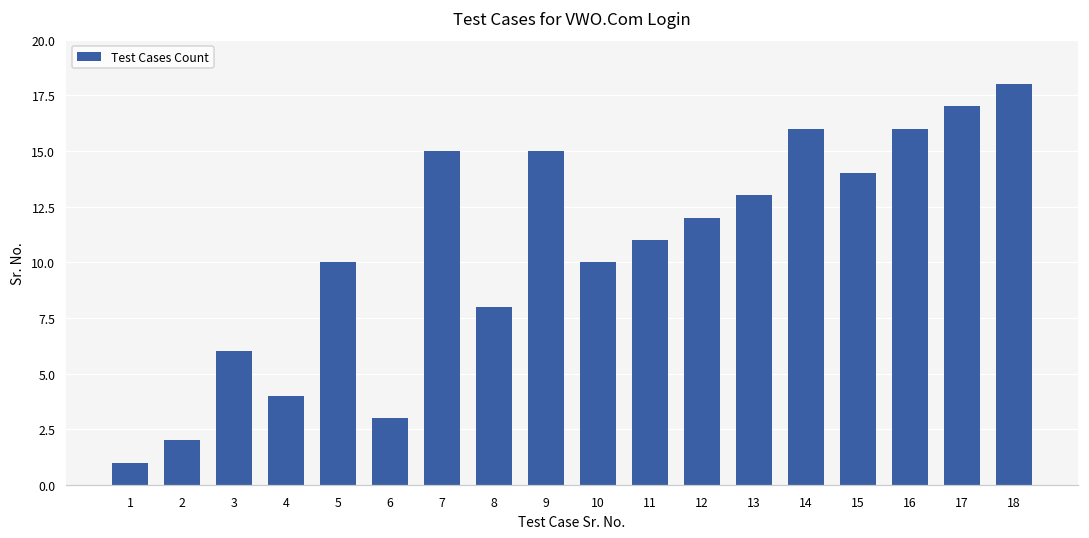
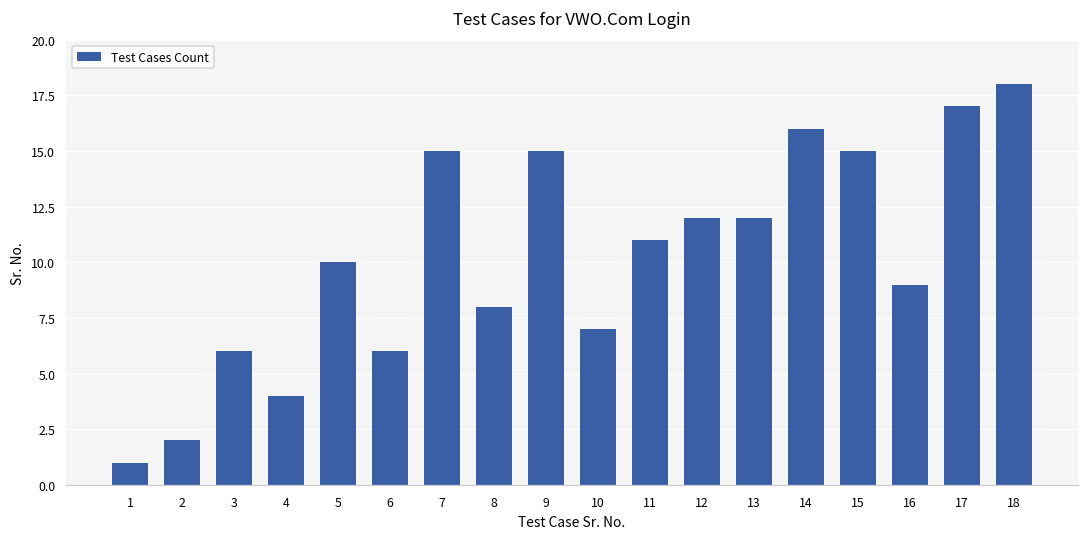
6: 3 -> 6
10: 10 -> 7
13: 13 -> 12
15: 14 -> 15
16: 16 -> 9
